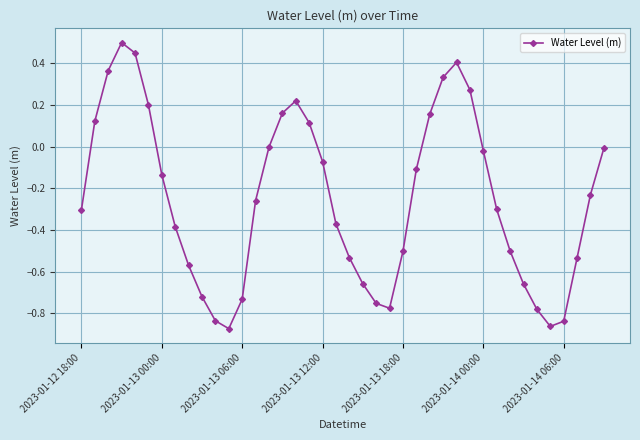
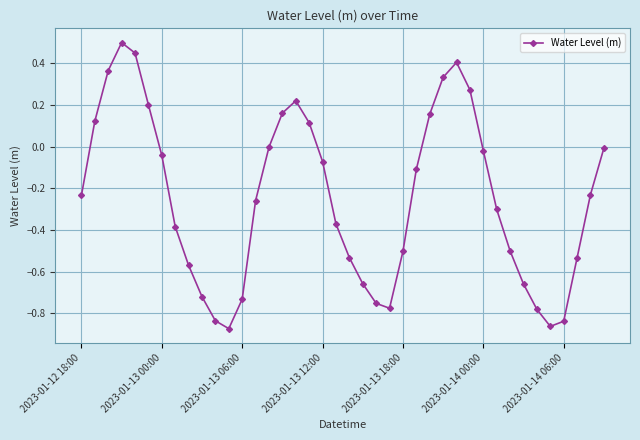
2023-01-12 18:00: -0.30 -> -0.23
2023-01-13 00:00: -0.13 -> -0.04
